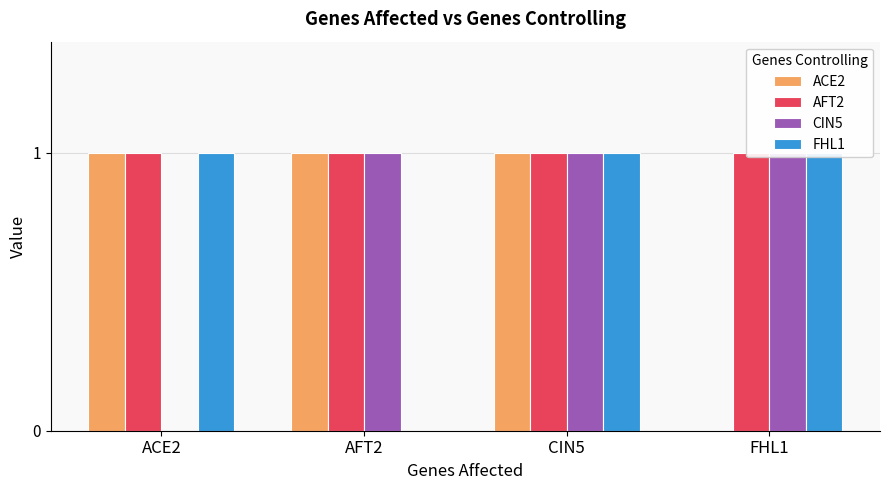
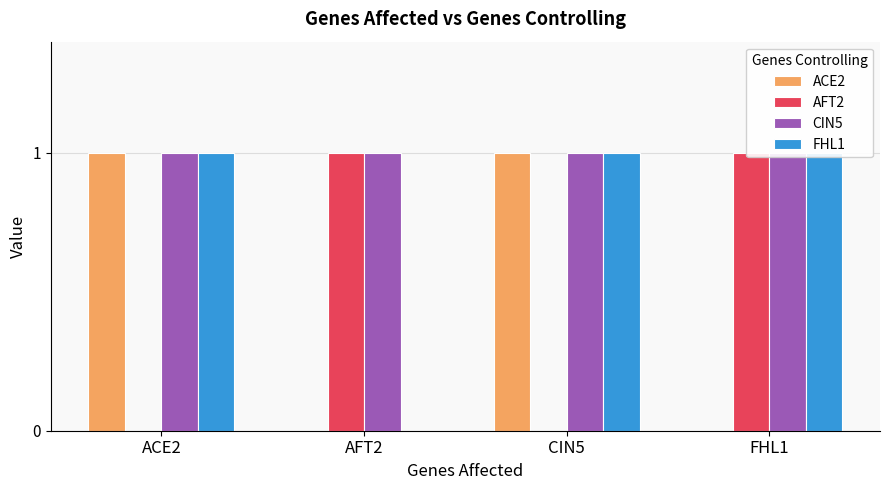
AFT2, ACE2: 1 -> 0
CIN5, ACE2: 0 -> 1
ACE2, AFT2: 1 -> 0
AFT2, CIN5: 1 -> 0
